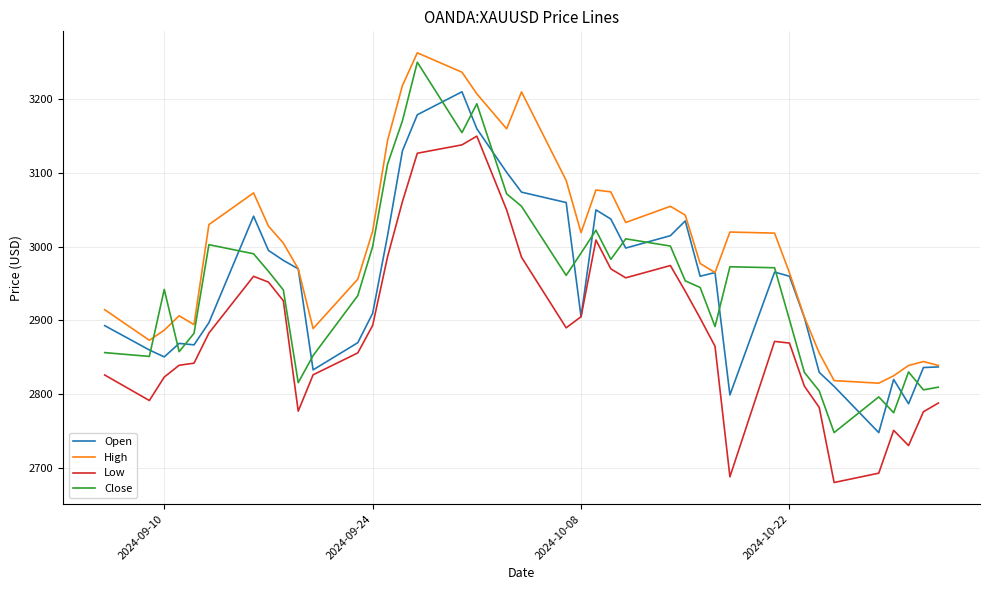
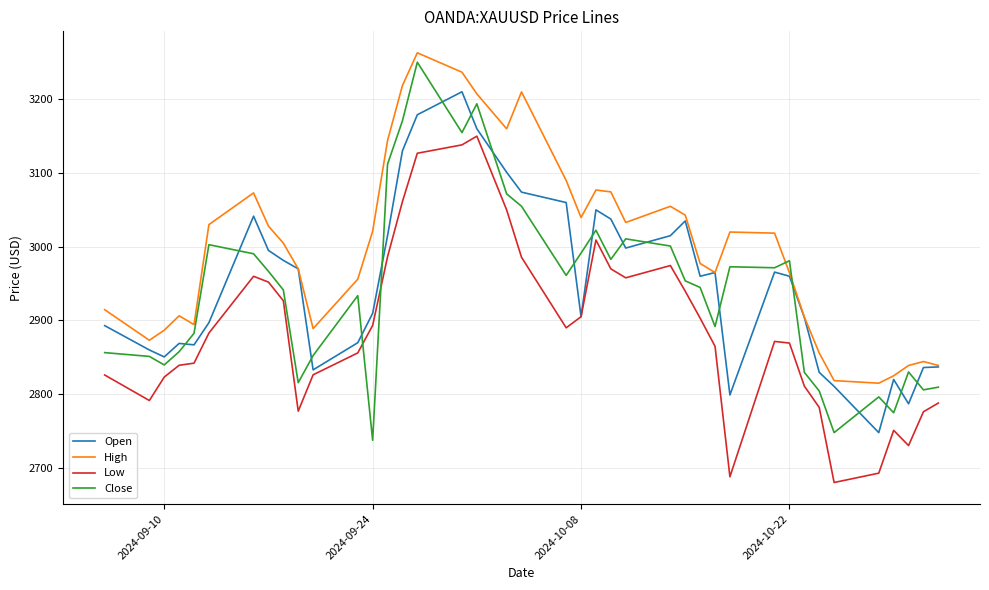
Close, 2024-09-10: 2940 -> 2840
Close, 2024-09-24: 3000 -> 2740
High, 2024-10-08: 3020 -> 3040
Close, 2024-10-22: 2900 -> 2980
